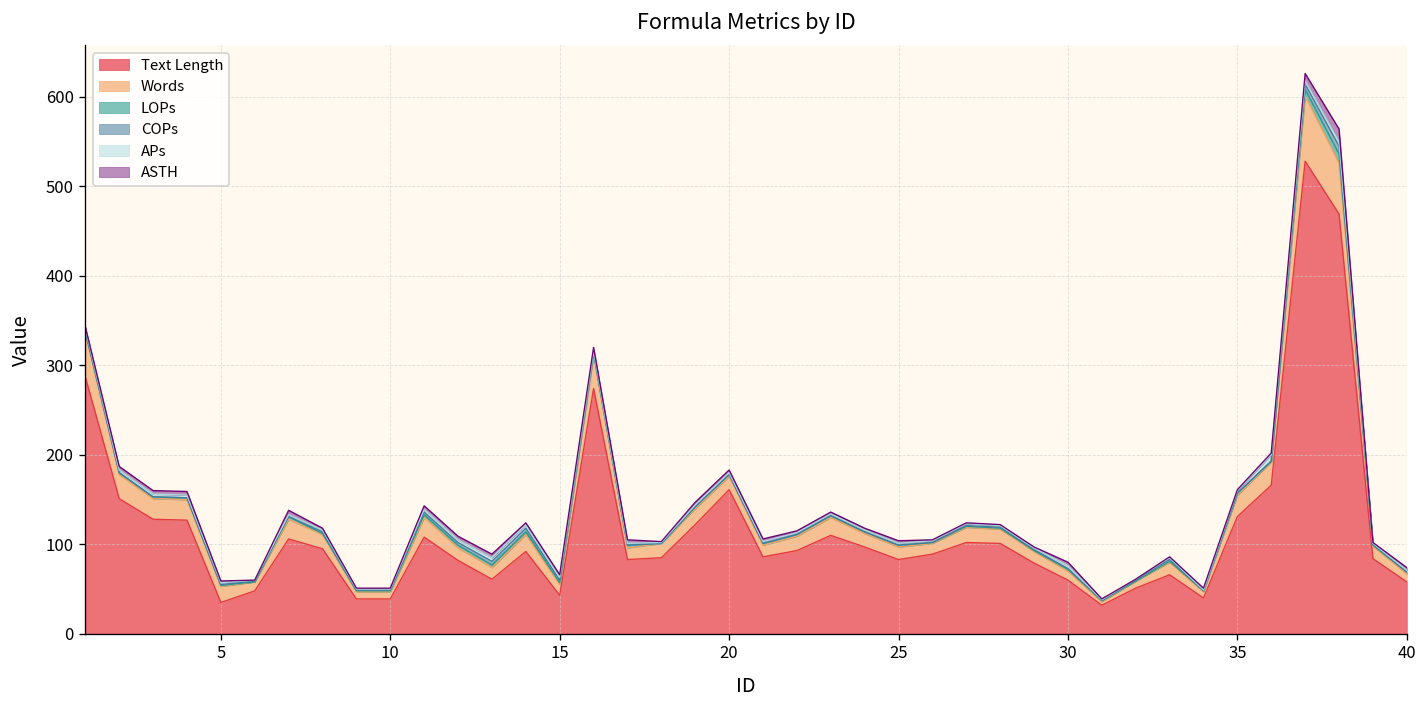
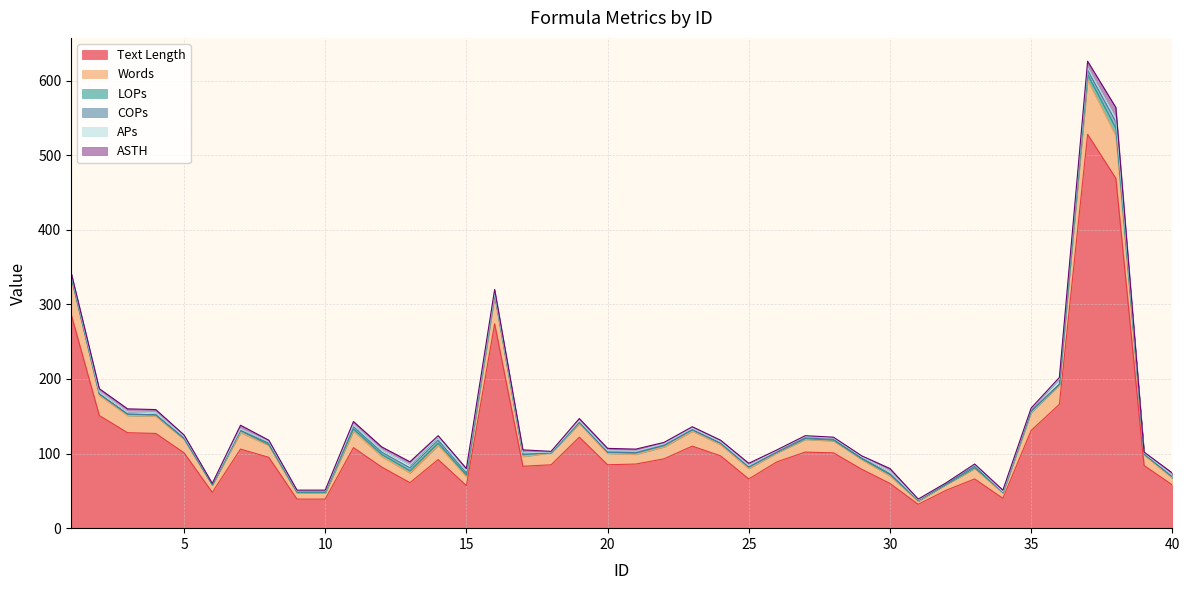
Text Length, 5: 40 -> 100
Text Length, 15: 40 -> 60
Text Length, 20: 160 -> 90
Text Length, 25: 80 -> 70
